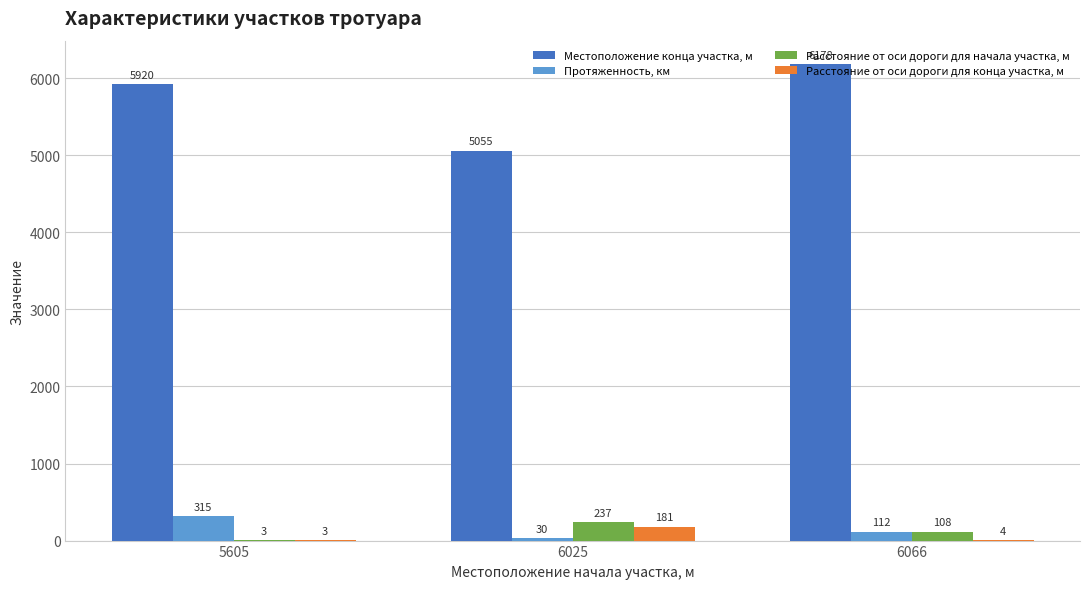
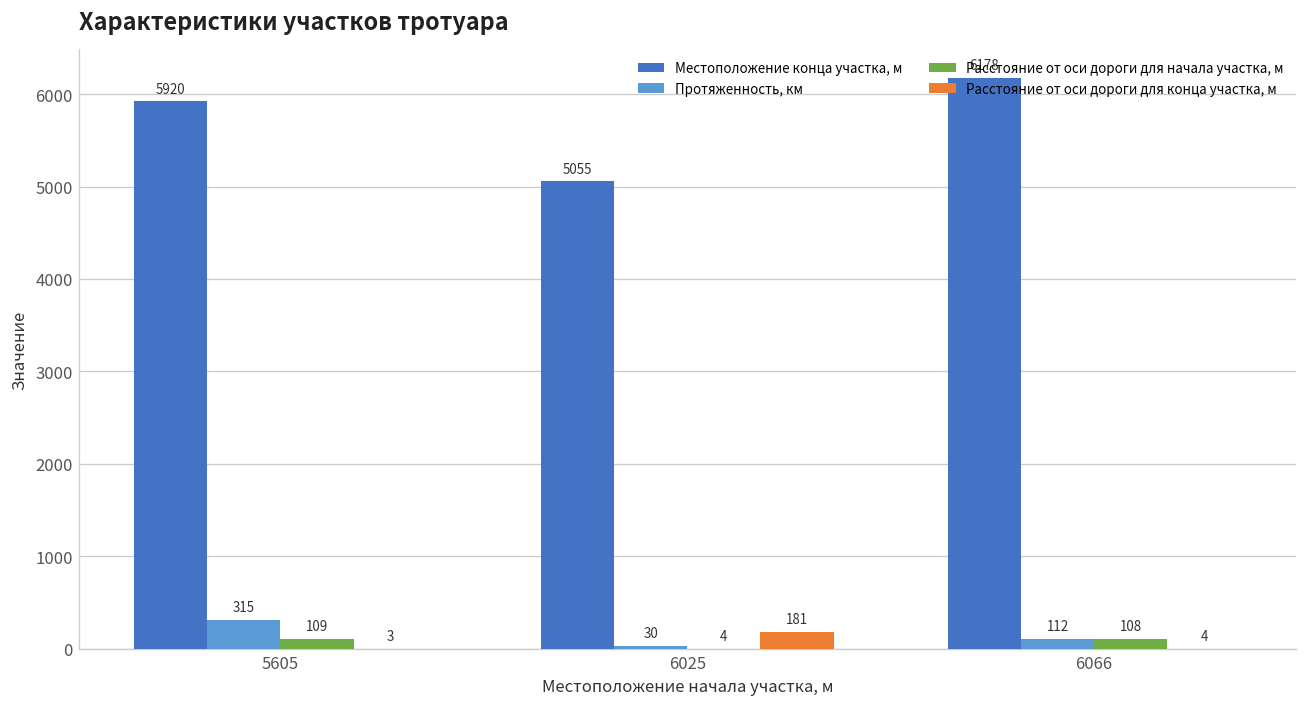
Расстояние от оси дороги для начала участка, м, 5605: 3 -> 109
Расстояние от оси дороги для начала участка, м, 6025: 237 -> 4
